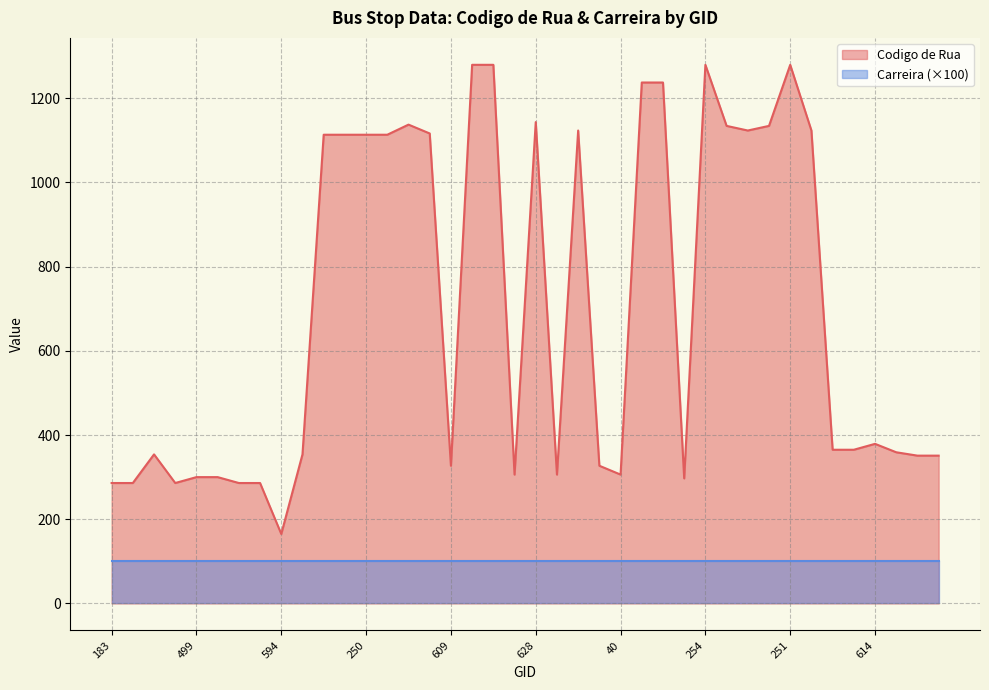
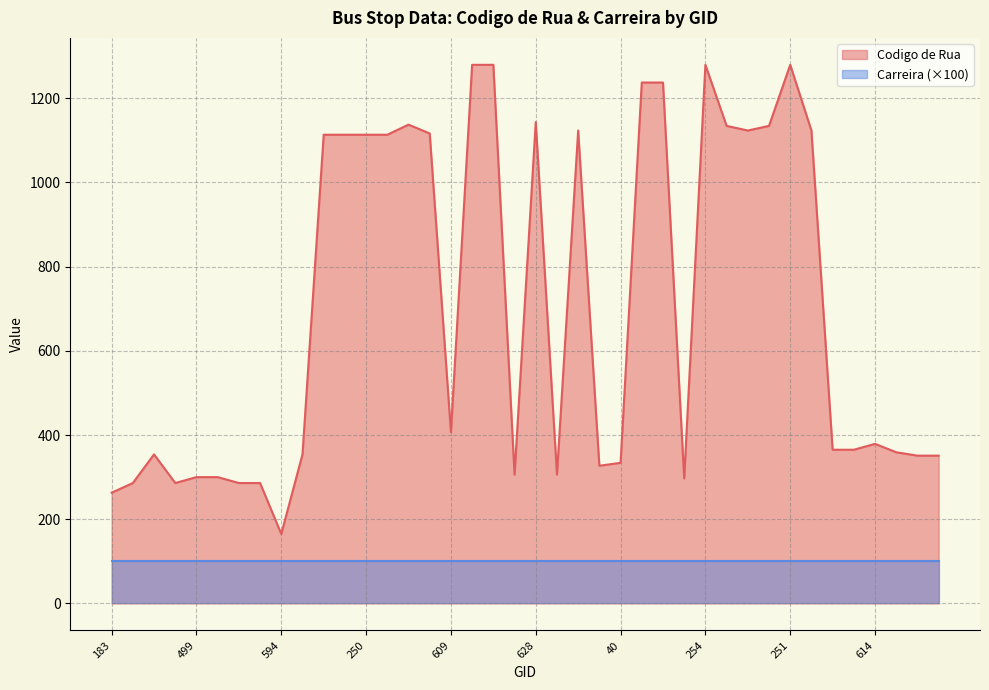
Codigo de Rua, 183: 290 -> 260
Codigo de Rua, 609: 330 -> 410
Codigo de Rua, 40: 310 -> 330
